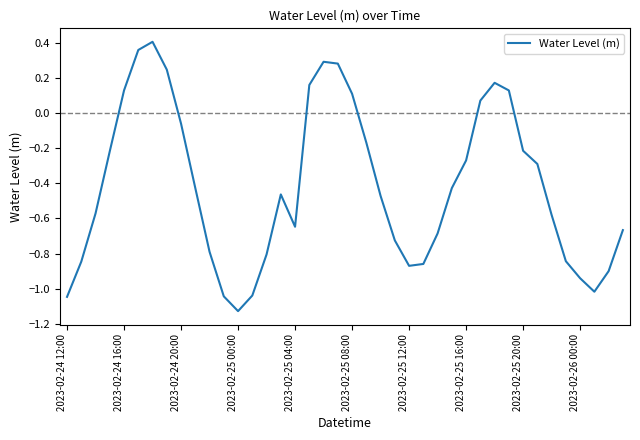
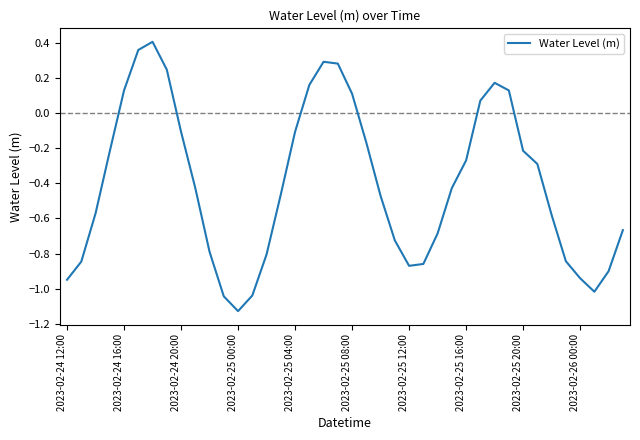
2023-02-24 12:00: -1.05 -> -0.95
2023-02-24 20:00: -0.06 -> -0.11
2023-02-25 04:00: -0.65 -> -0.11
